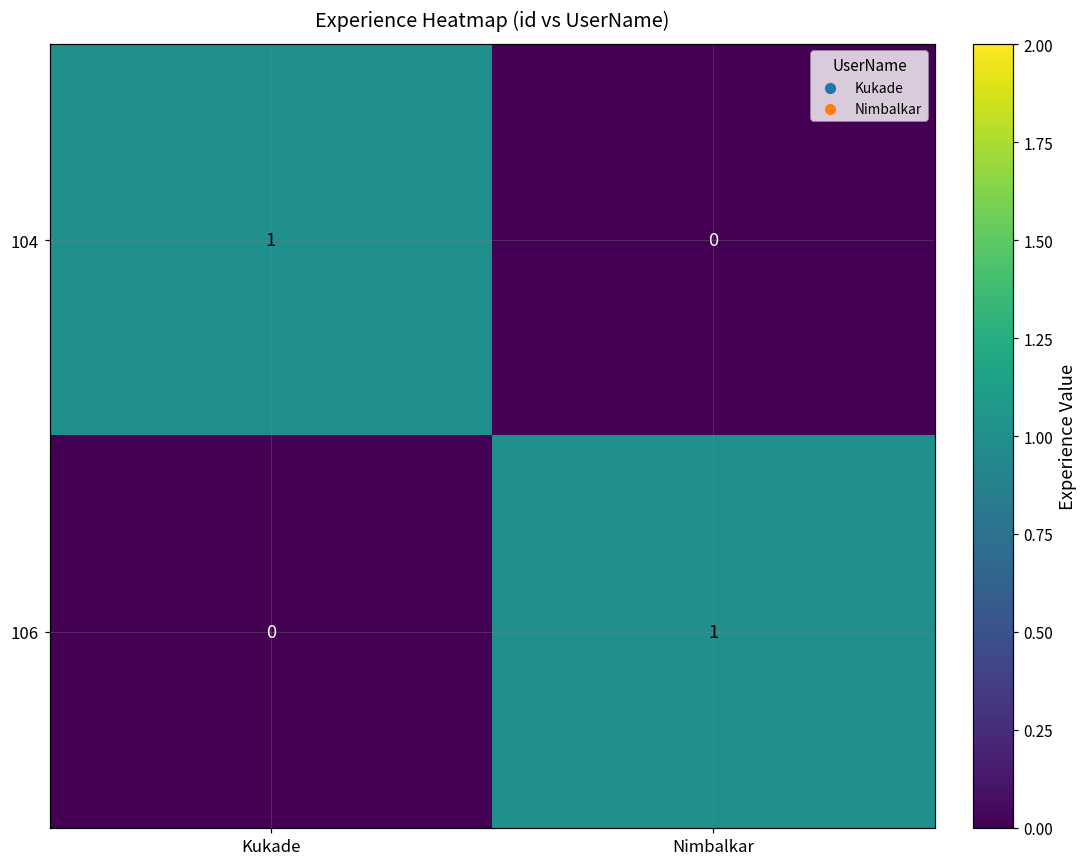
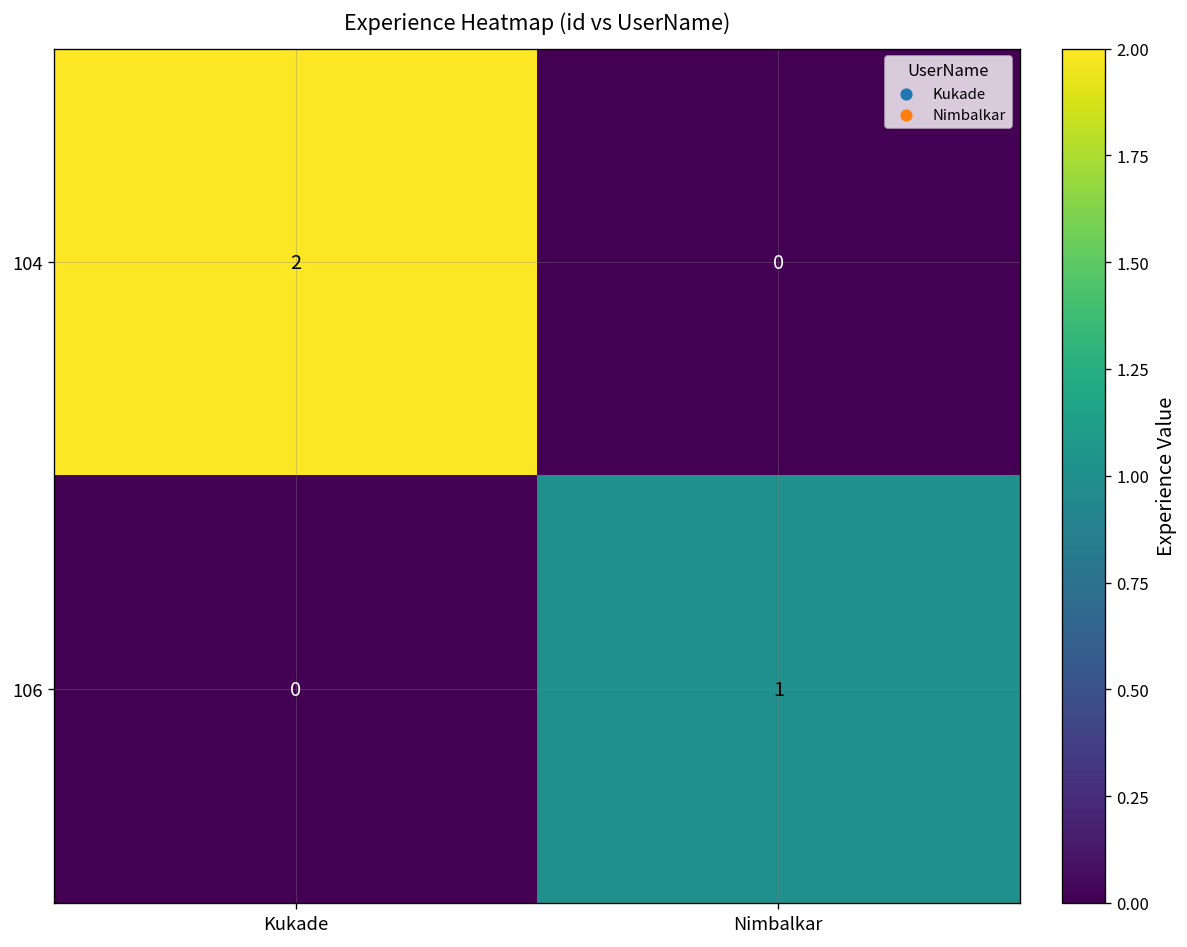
104, Kukade: 1 -> 2
